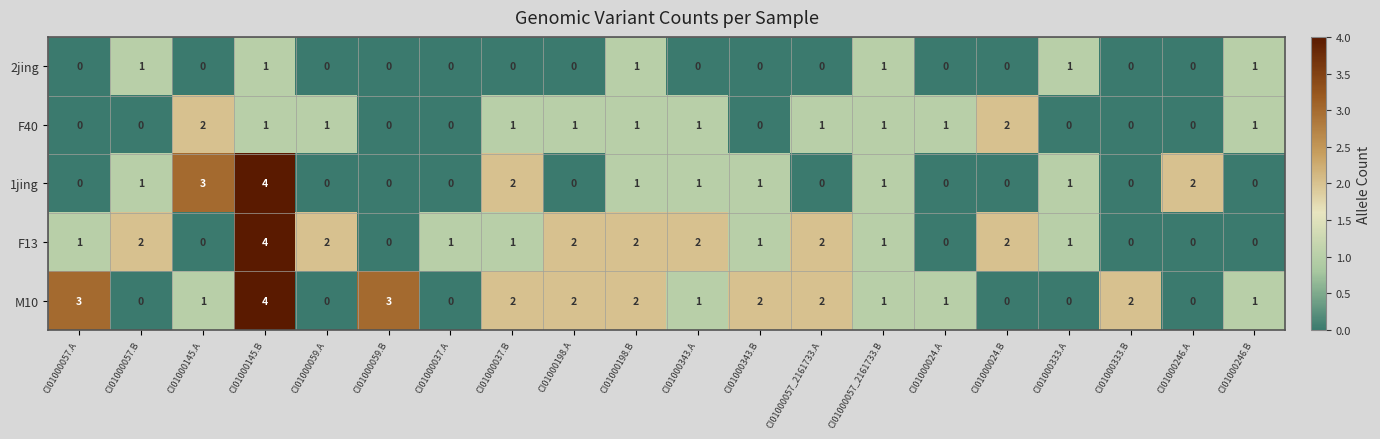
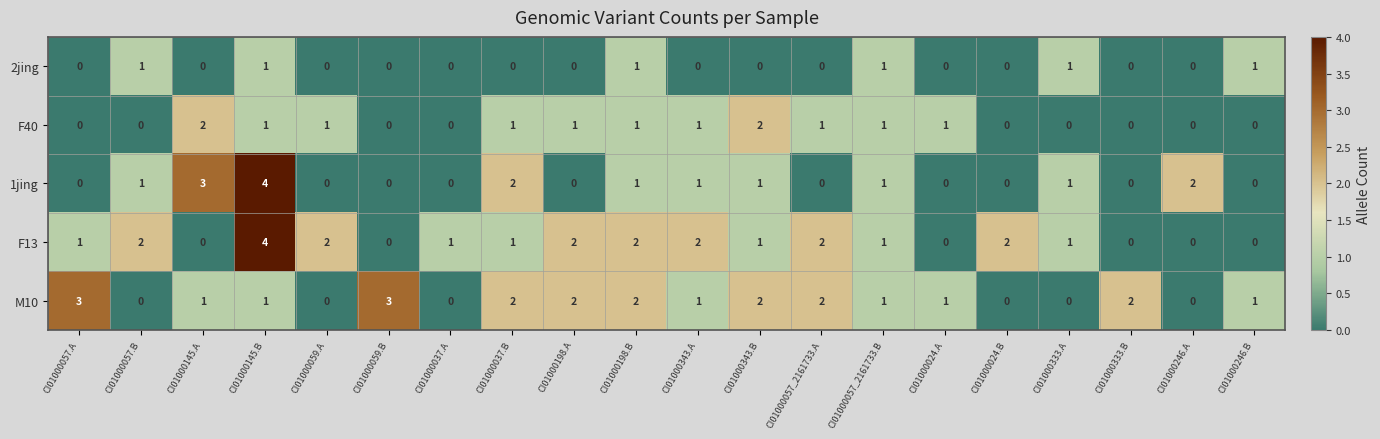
F40, CI01000343.B: 0 -> 2
F40, CI01000024.B: 2 -> 0
F40, CI01000246.B: 1 -> 0
M10, CI01000145.B: 4 -> 1
